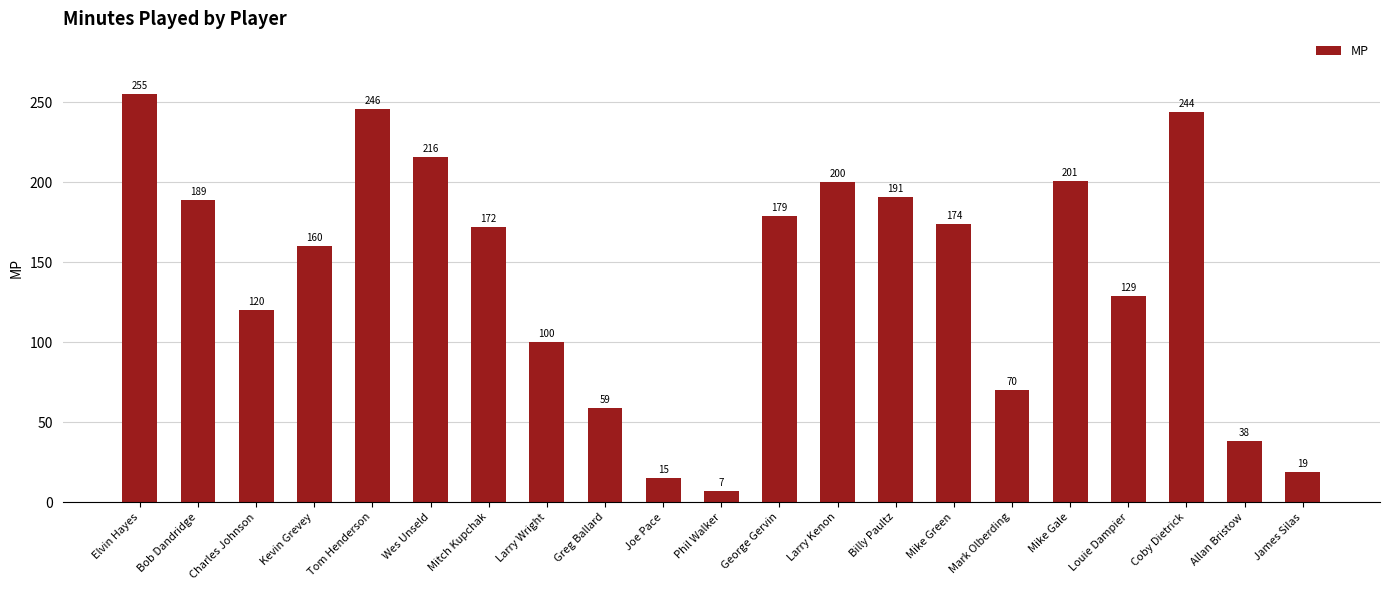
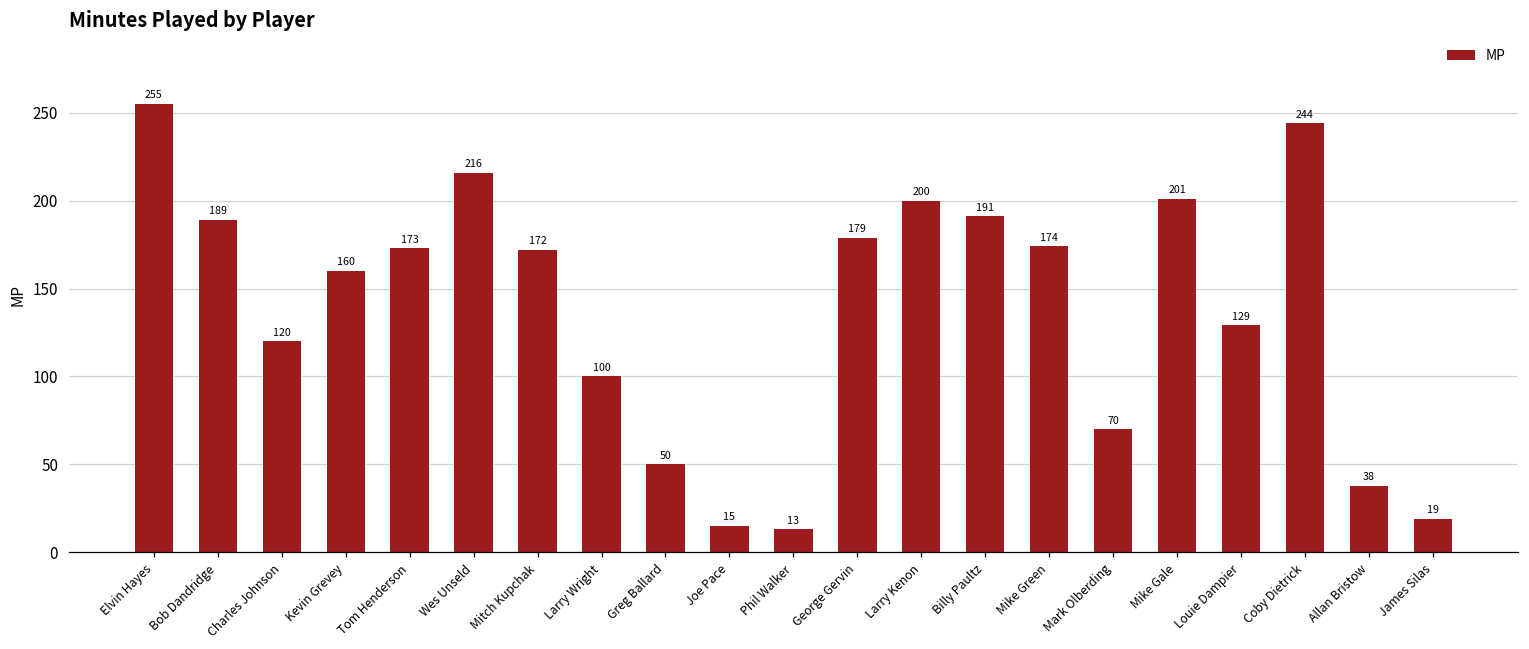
Tom Henderson: 246 -> 173
Greg Ballard: 59 -> 50
Phil Walker: 7 -> 13
